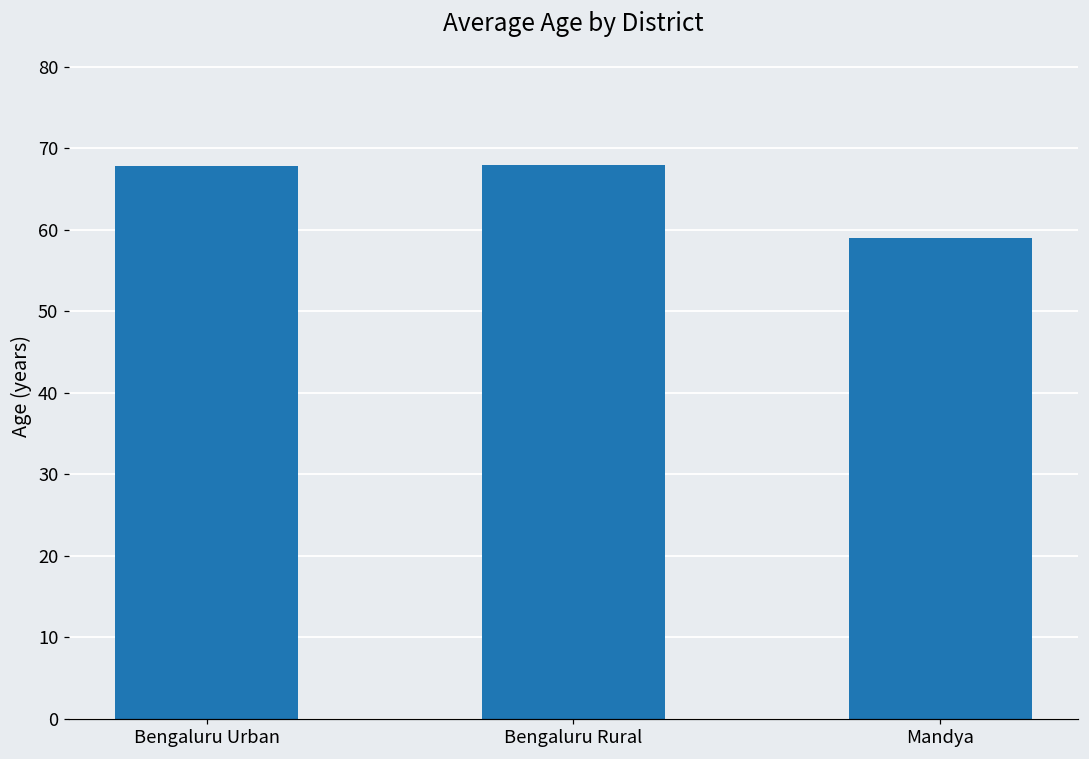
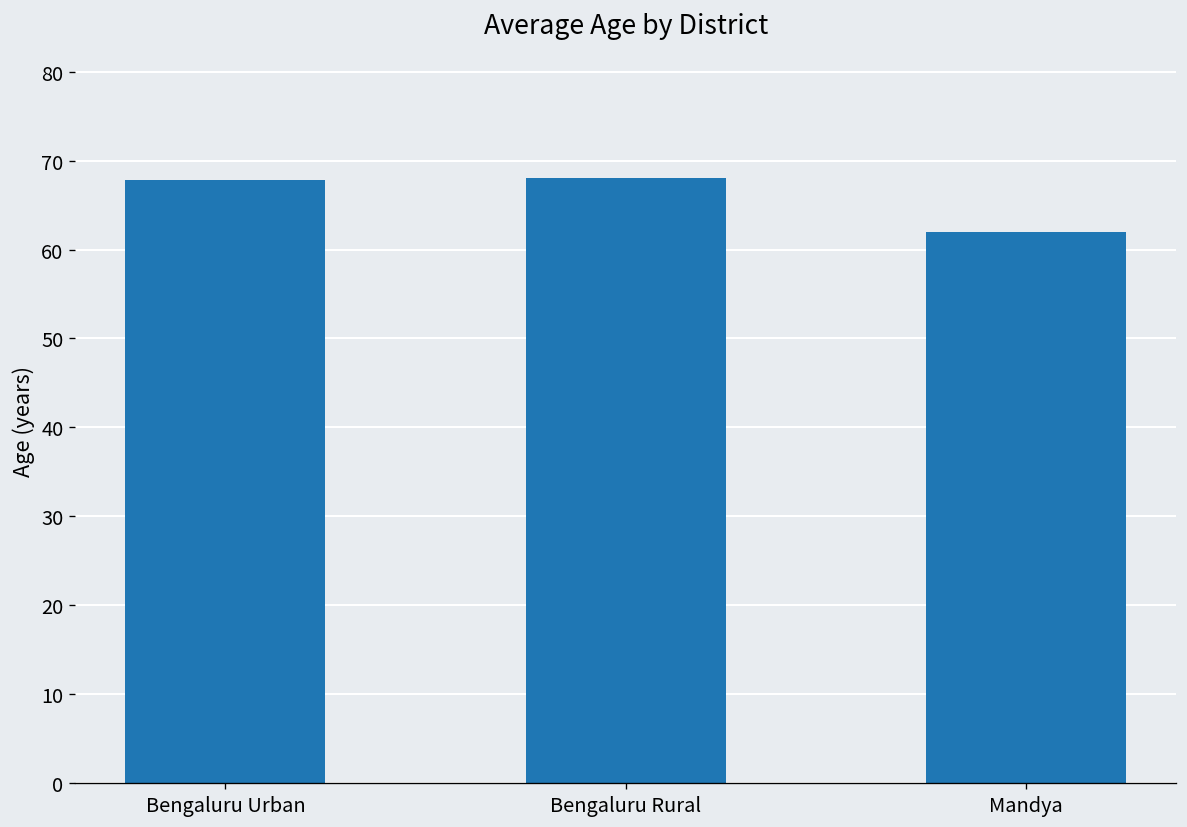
Mandya: 59 -> 62
